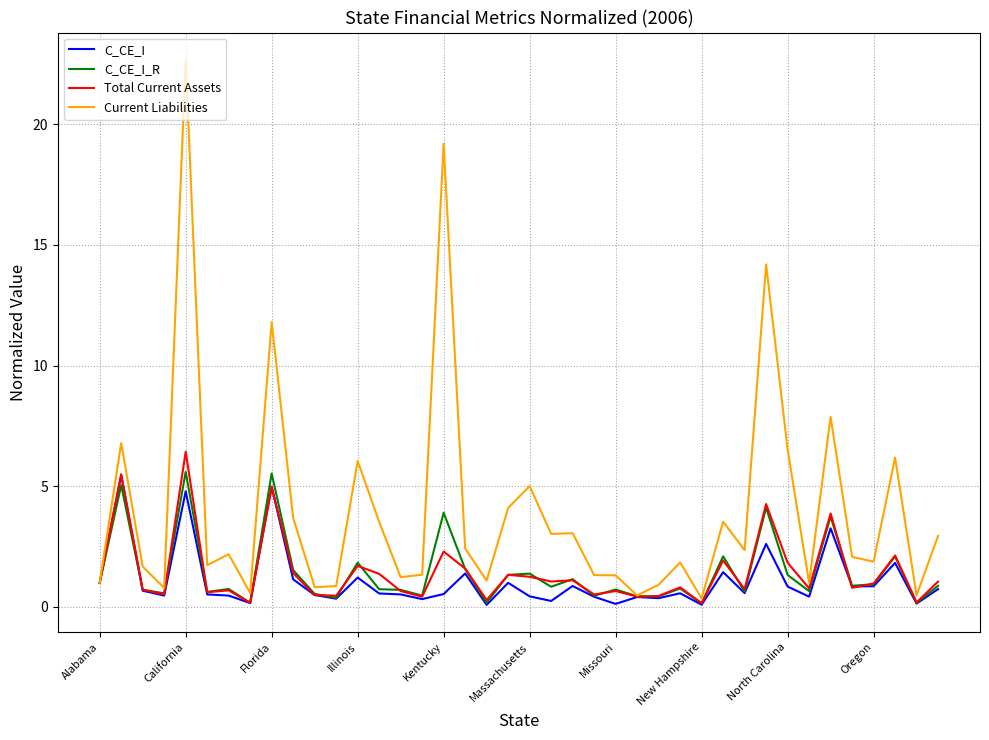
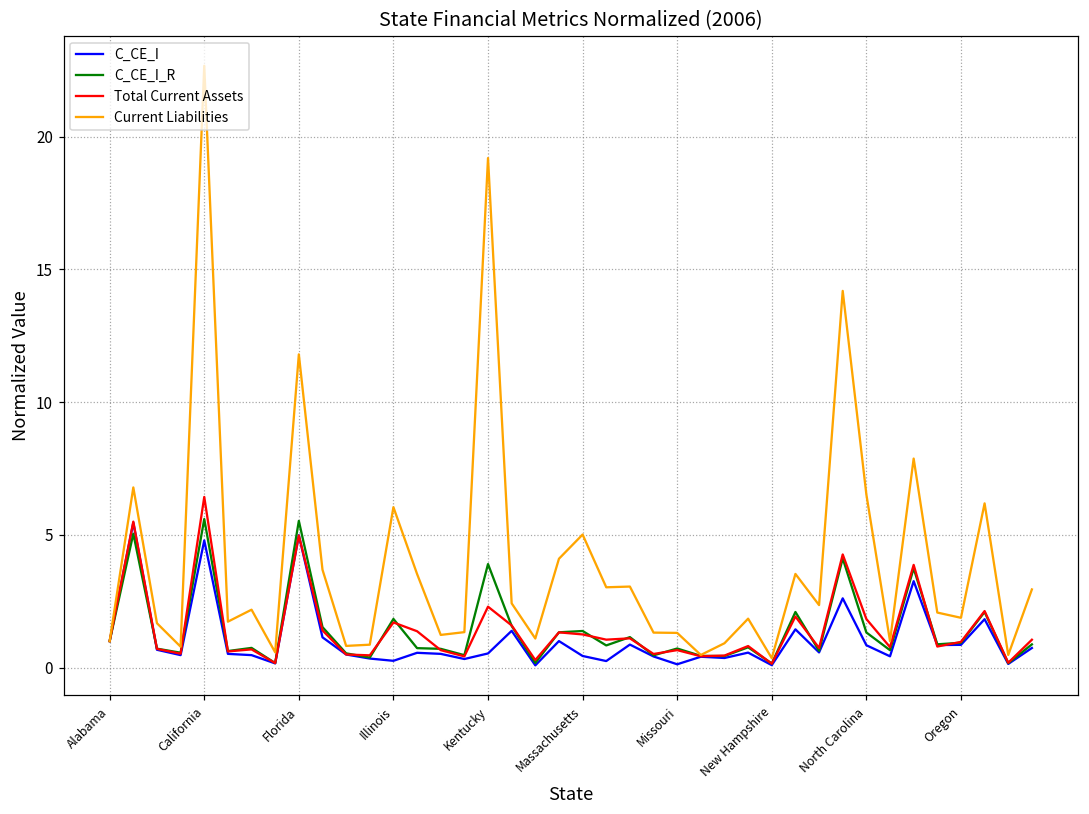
C_CE_I, Illinois: 1.2 -> 0.3
